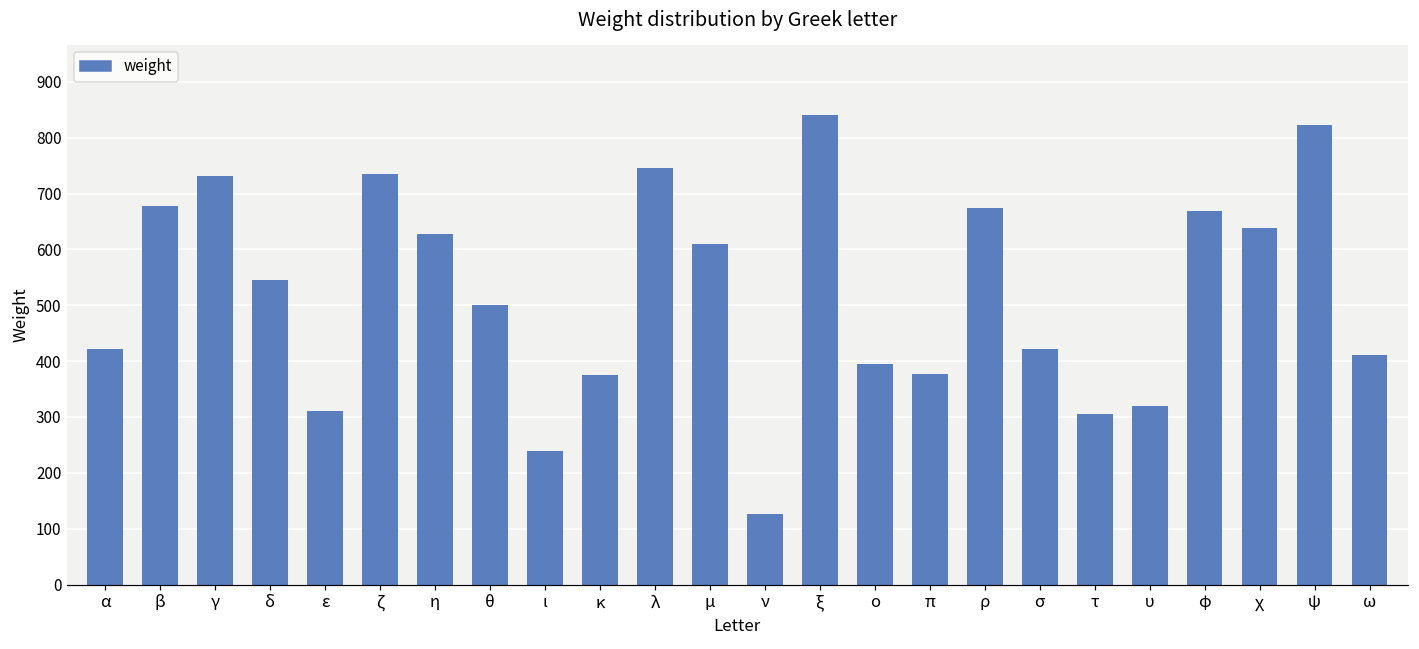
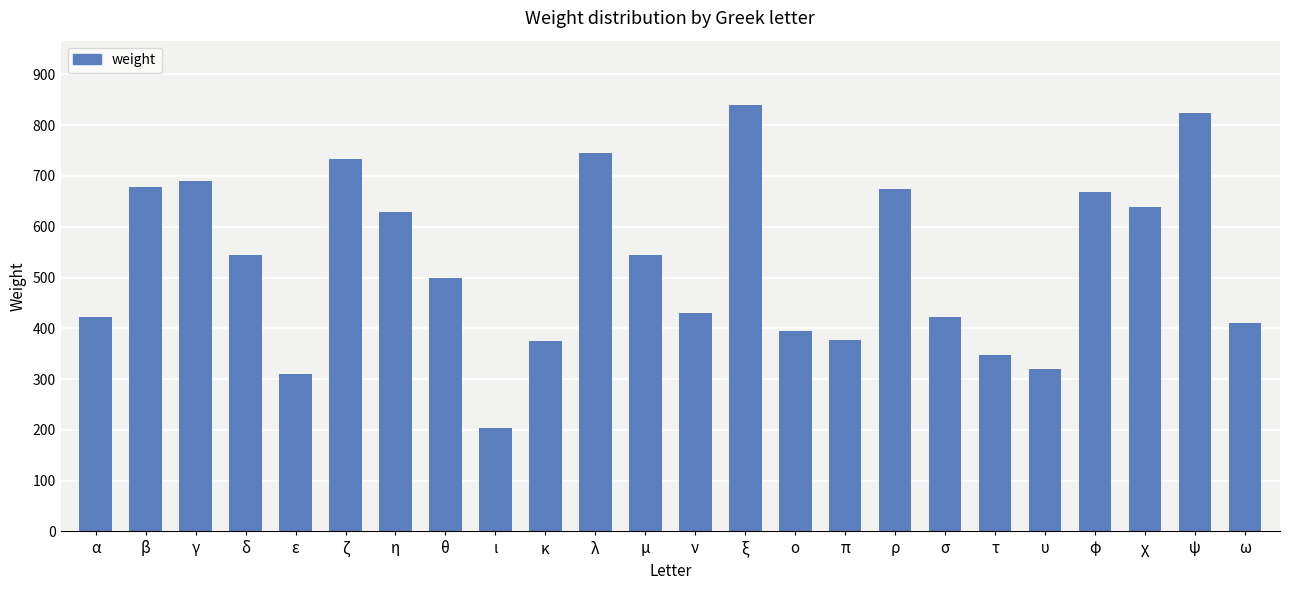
γ: 730 -> 690
ι: 240 -> 200
μ: 610 -> 540
ν: 130 -> 430
τ: 310 -> 350
